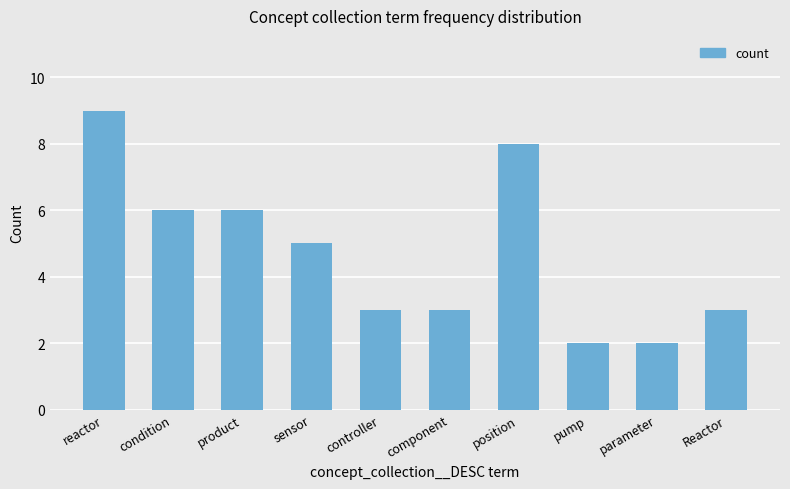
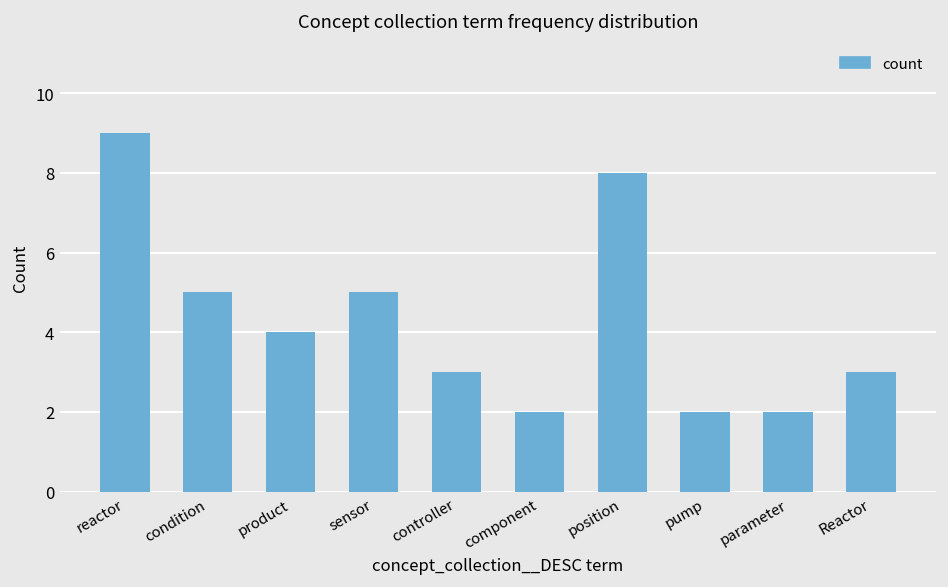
condition: 6 -> 5
product: 6 -> 4
component: 3 -> 2
